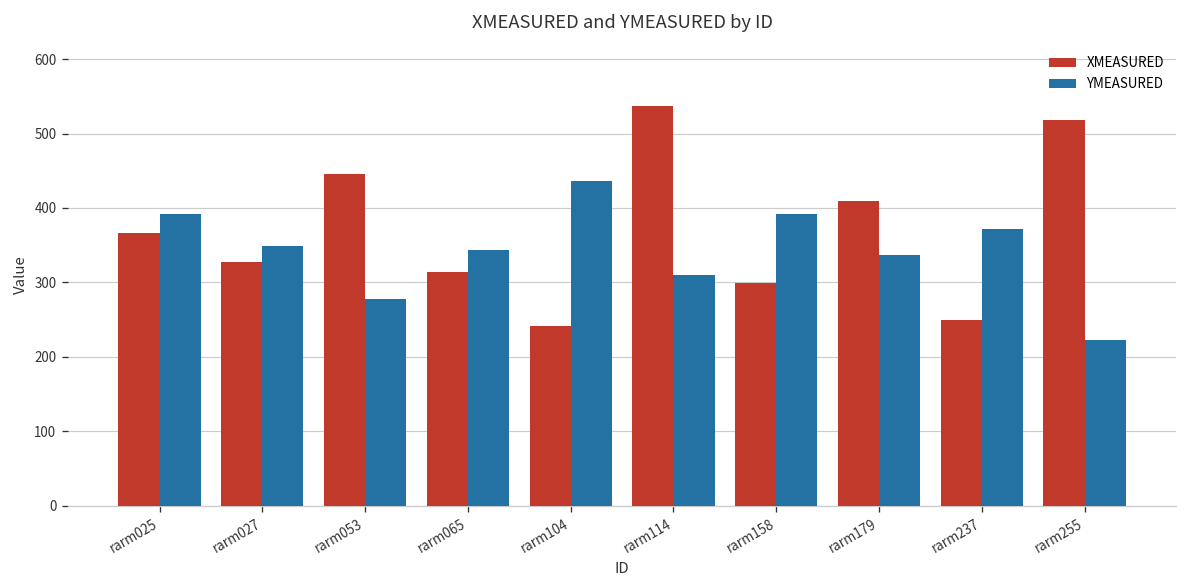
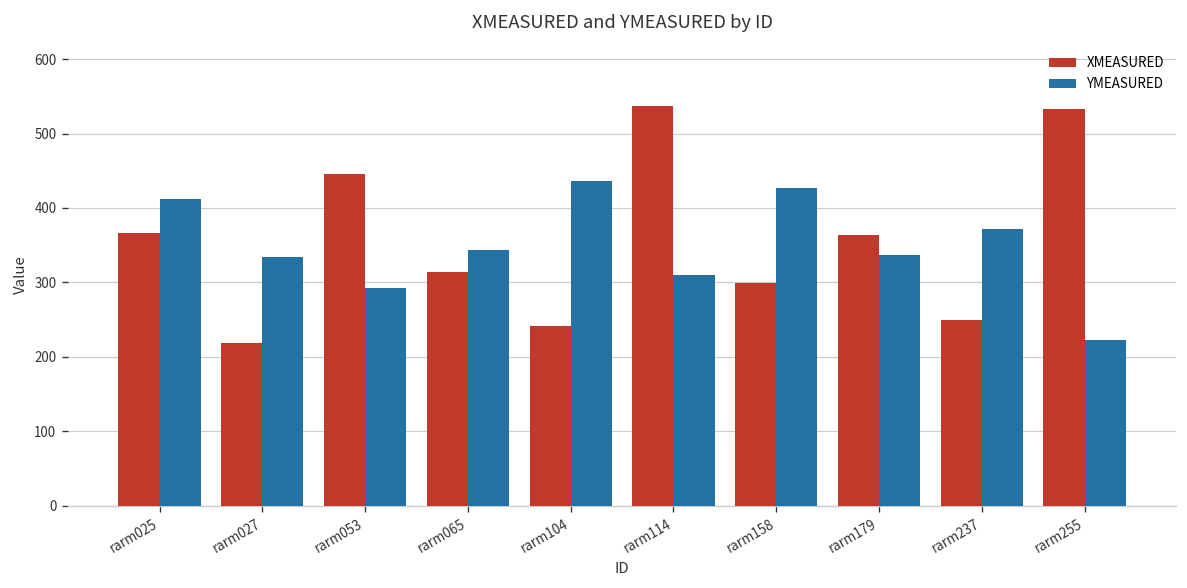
YMEASURED, rarm025: 390 -> 410
XMEASURED, rarm027: 330 -> 220
YMEASURED, rarm027: 350 -> 330
YMEASURED, rarm053: 280 -> 290
YMEASURED, rarm158: 390 -> 430
XMEASURED, rarm179: 410 -> 360
XMEASURED, rarm255: 520 -> 530
